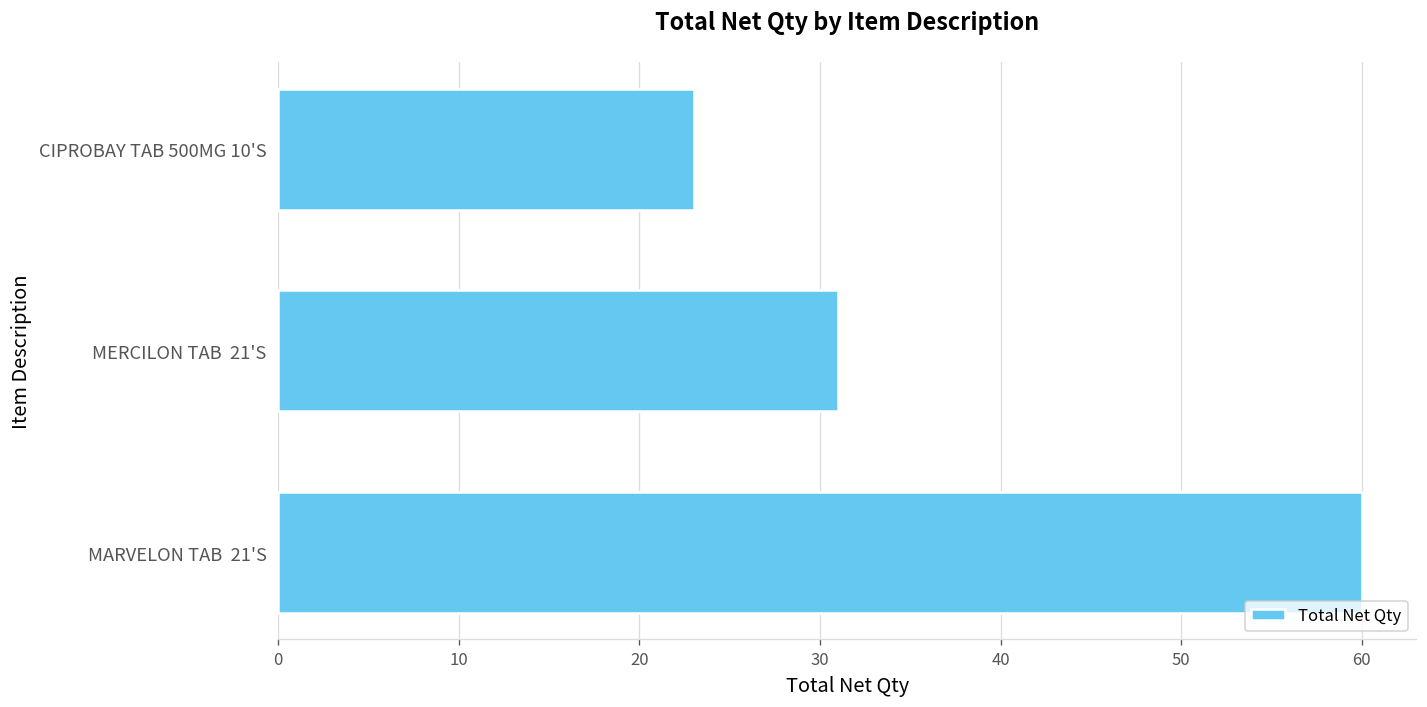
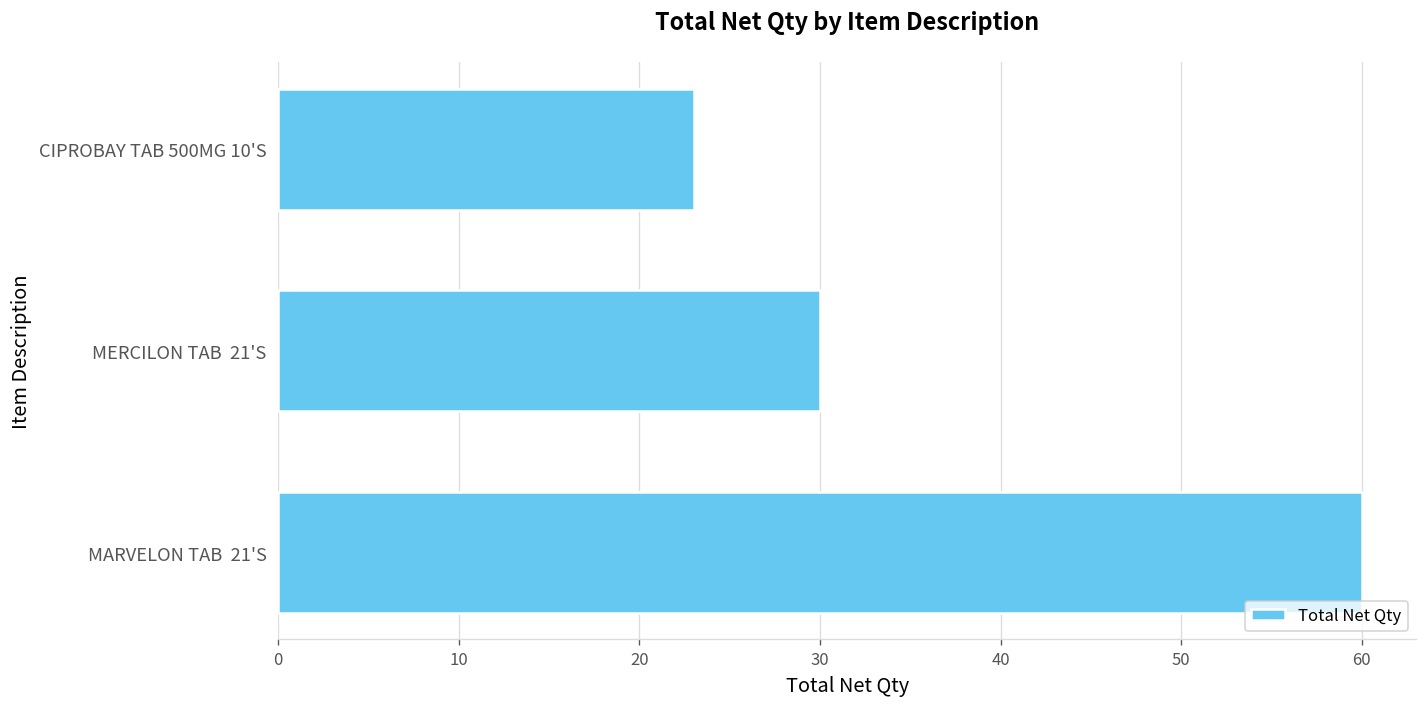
MERCILON TAB 21'S: 31 -> 30
